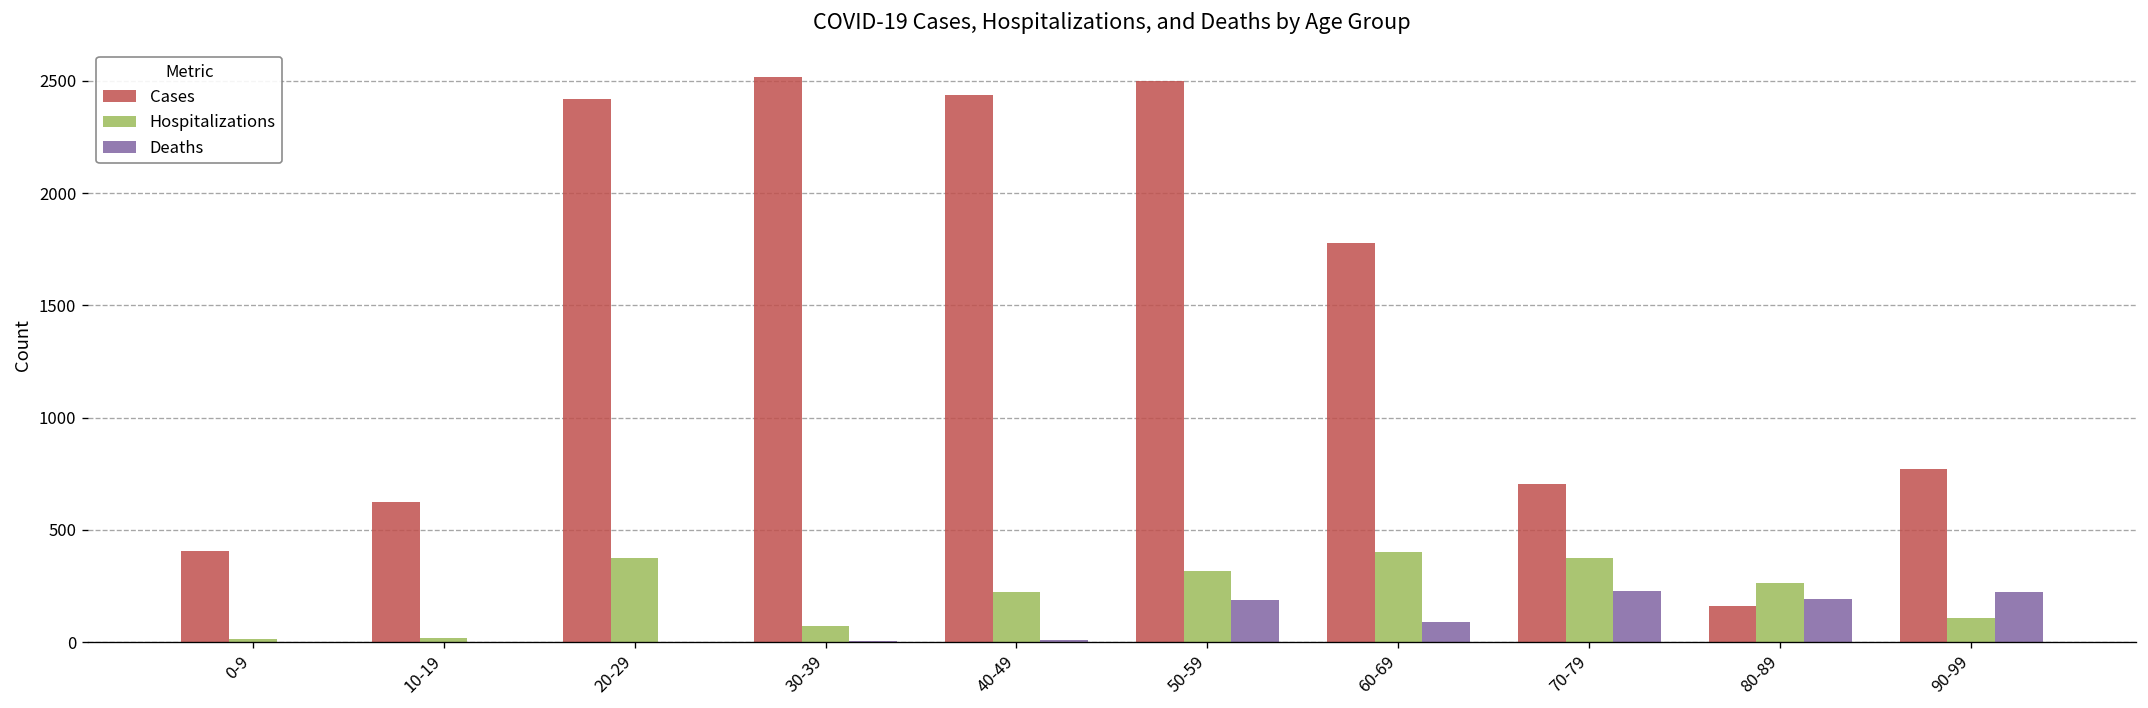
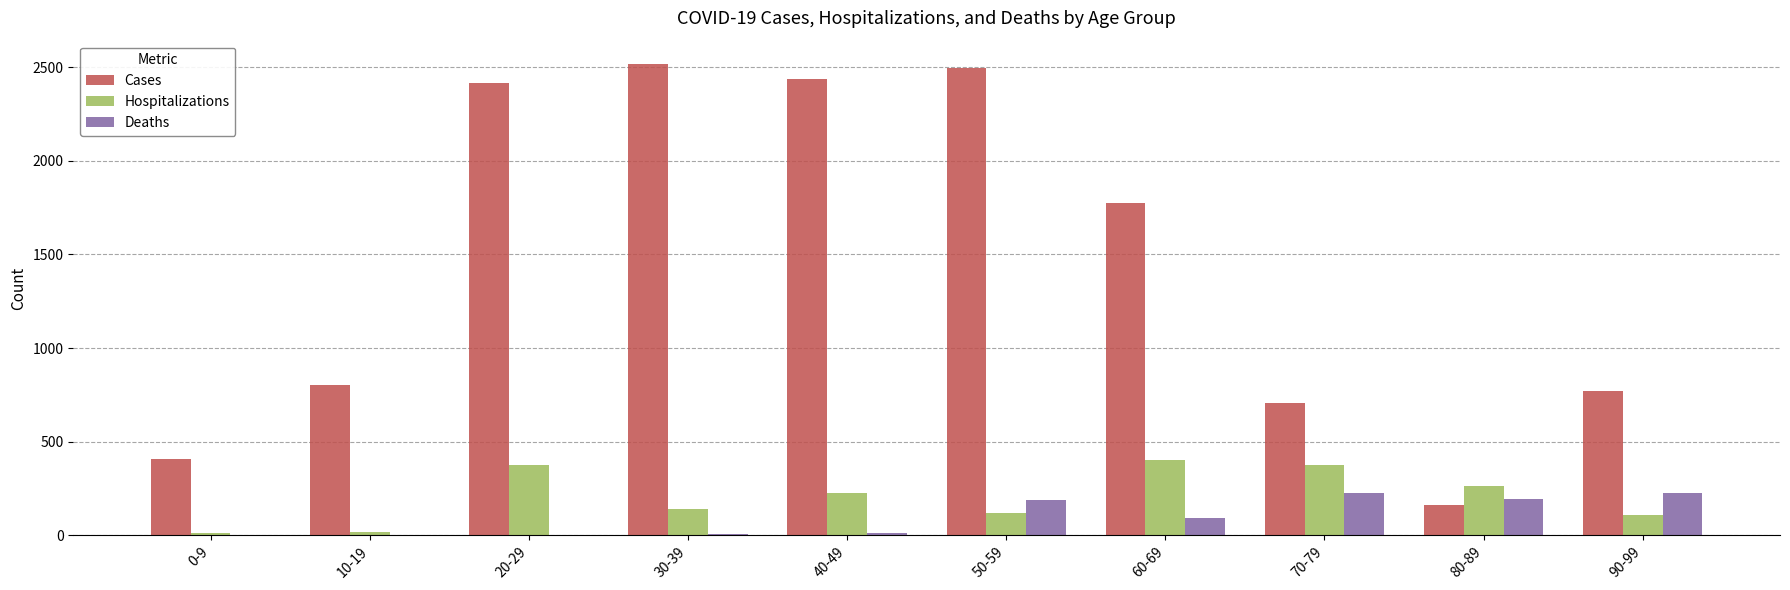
Cases, 10-19: 620 -> 800
Hospitalizations, 30-39: 70 -> 140
Hospitalizations, 50-59: 320 -> 120
